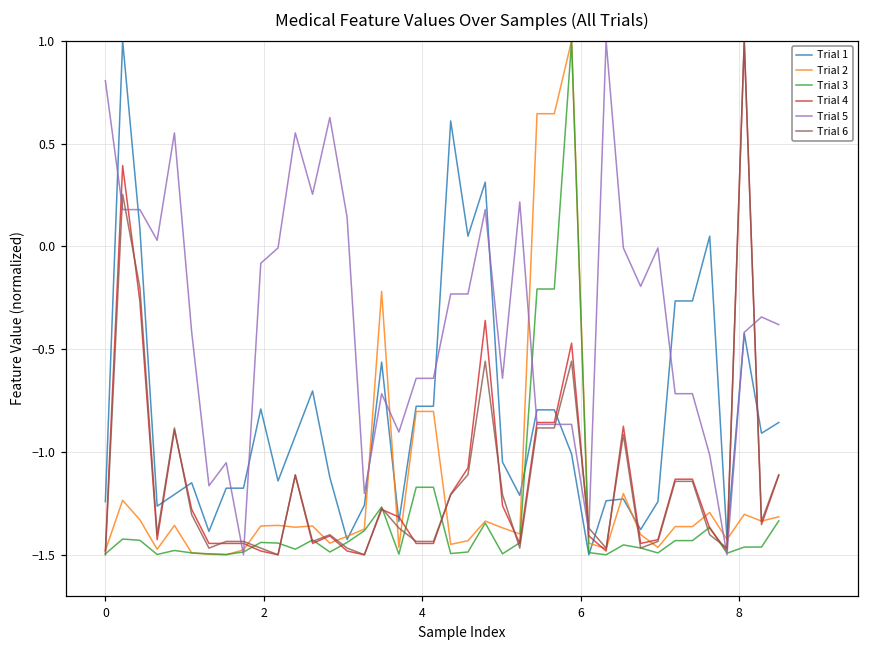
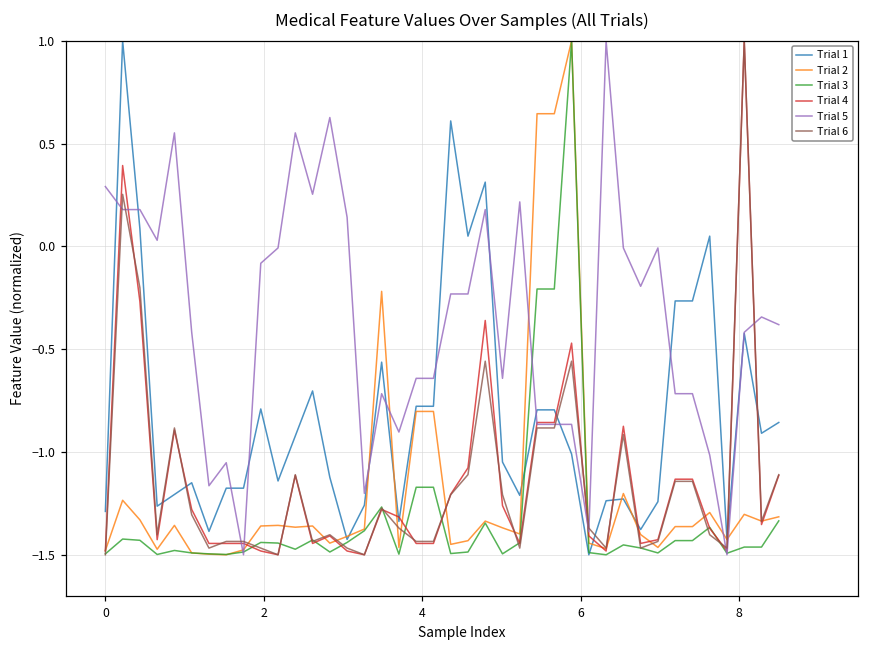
Trial 1, 0: -1.24 -> -1.29
Trial 5, 0: 0.81 -> 0.29
